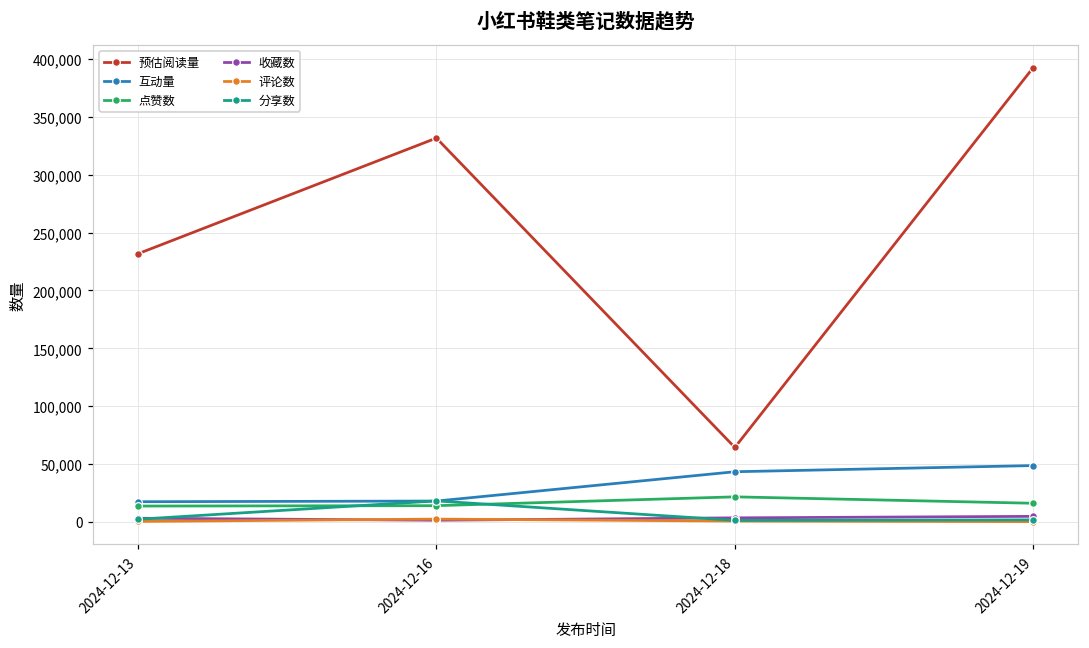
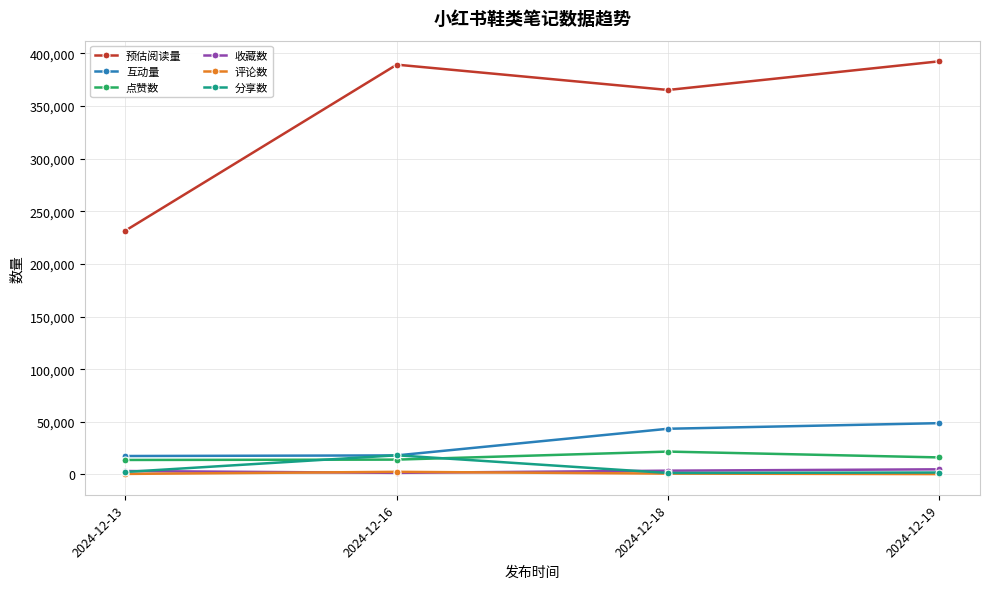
预估阅读量, 2024-12-16: 332,000 -> 389,000
预估阅读量, 2024-12-18: 64,000 -> 365,000
